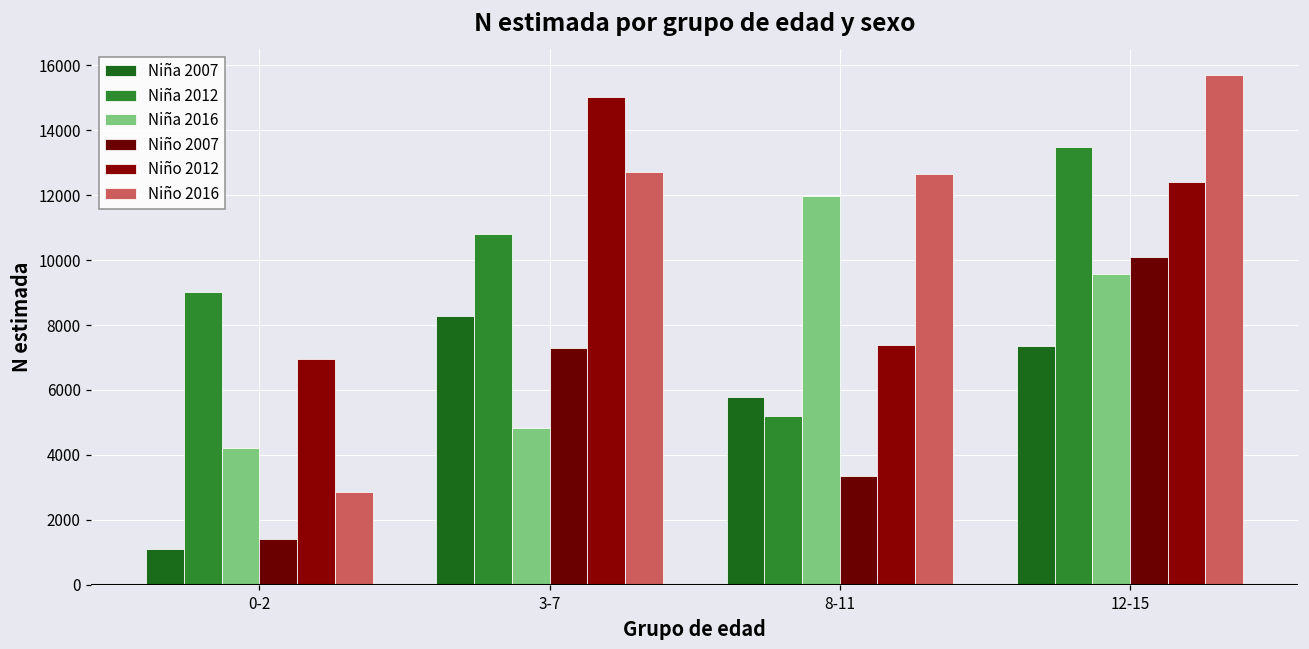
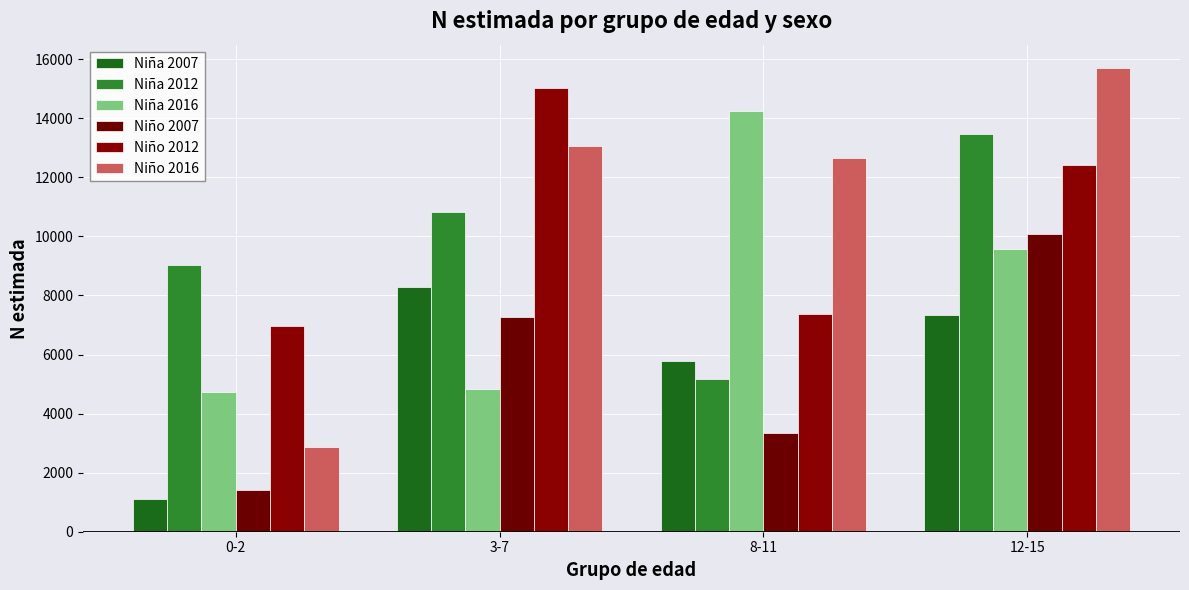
Niña 2016, 0-2: 4200 -> 4700
Niño 2016, 3-7: 12700 -> 13100
Niña 2016, 8-11: 12000 -> 14200
